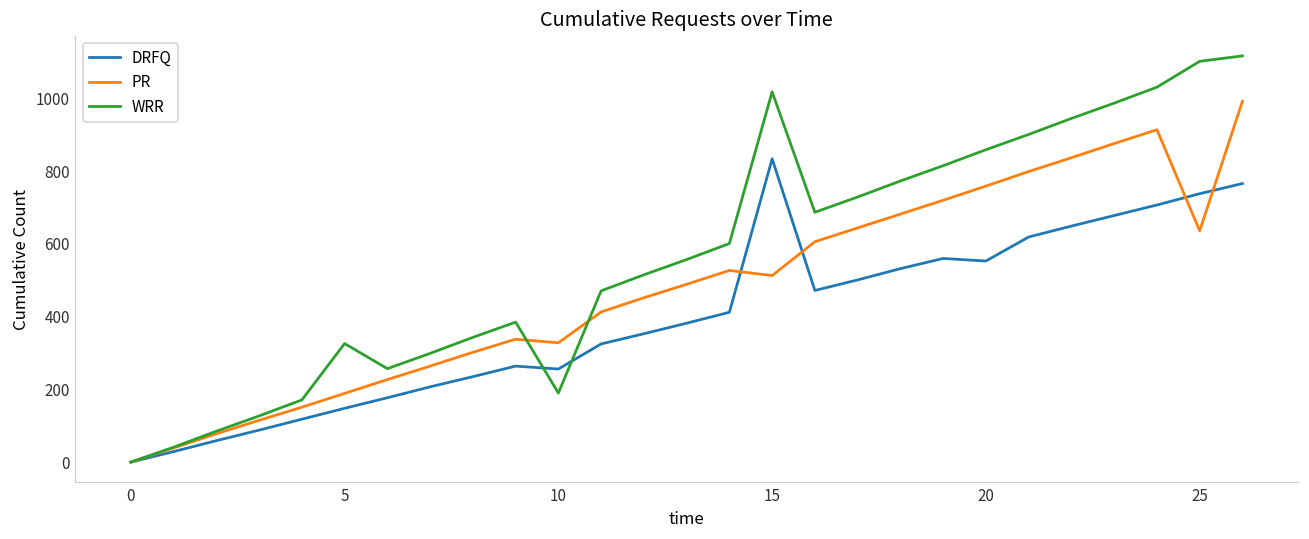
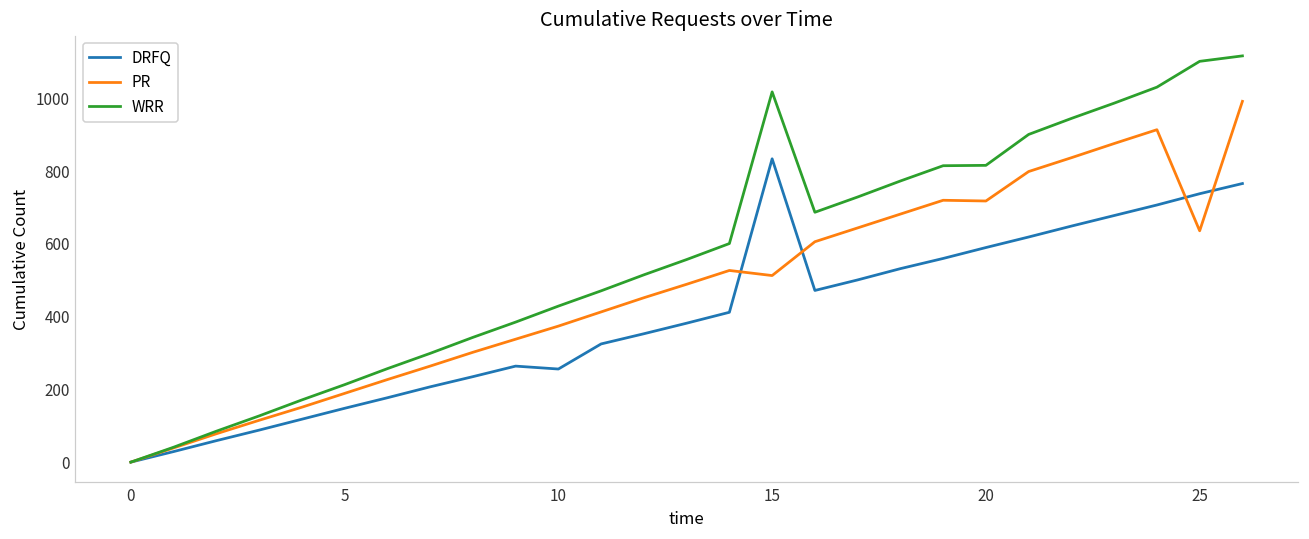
WRR, 5: 330 -> 210
PR, 10: 330 -> 370
WRR, 10: 190 -> 430
DRFQ, 20: 550 -> 590
PR, 20: 760 -> 720
WRR, 20: 860 -> 820
